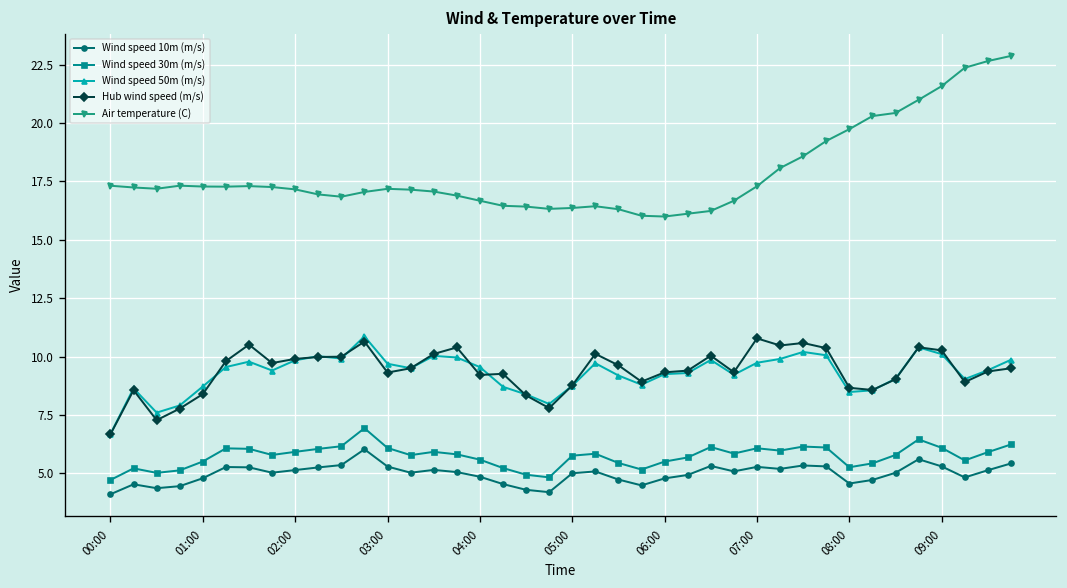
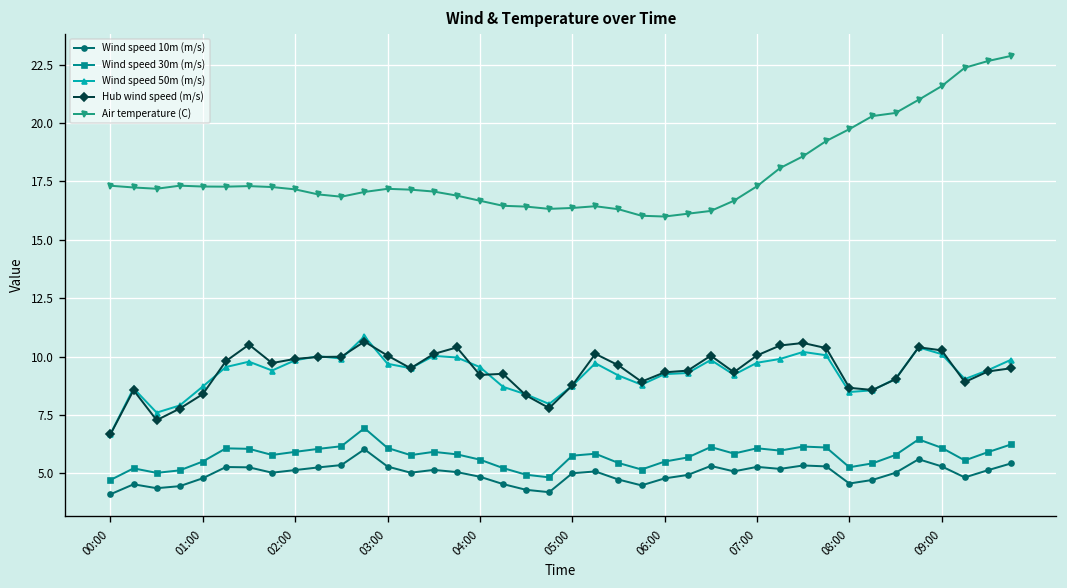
Hub wind speed (m/s), 03:00: 9.3 -> 10.0
Hub wind speed (m/s), 07:00: 10.8 -> 10.0
